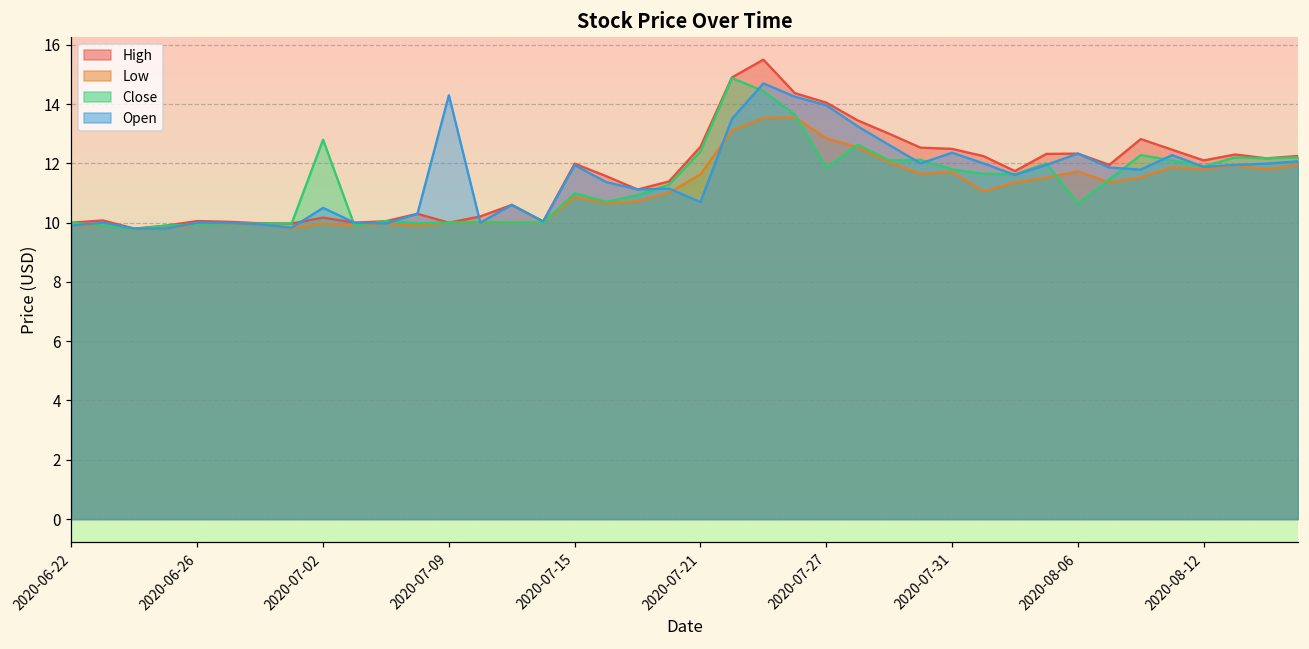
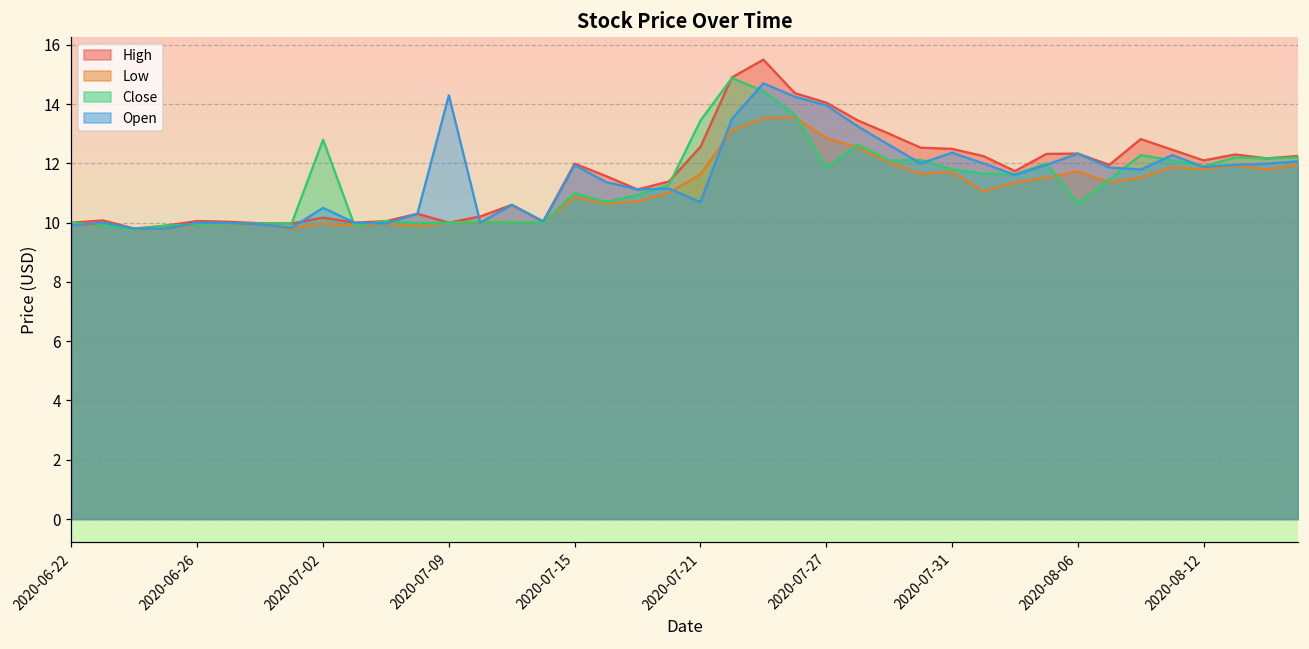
Close, 2020-07-21: 12.4 -> 13.4
